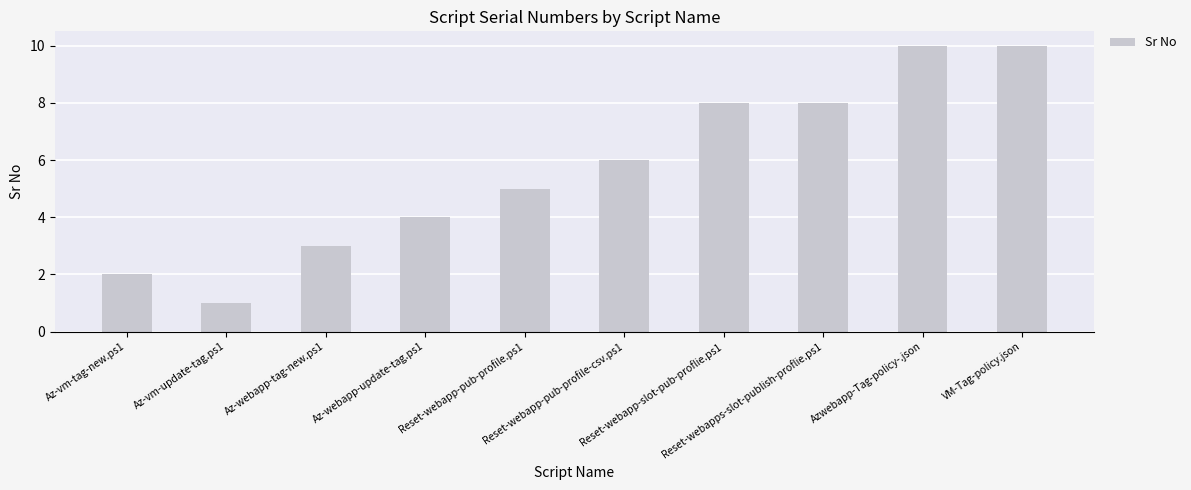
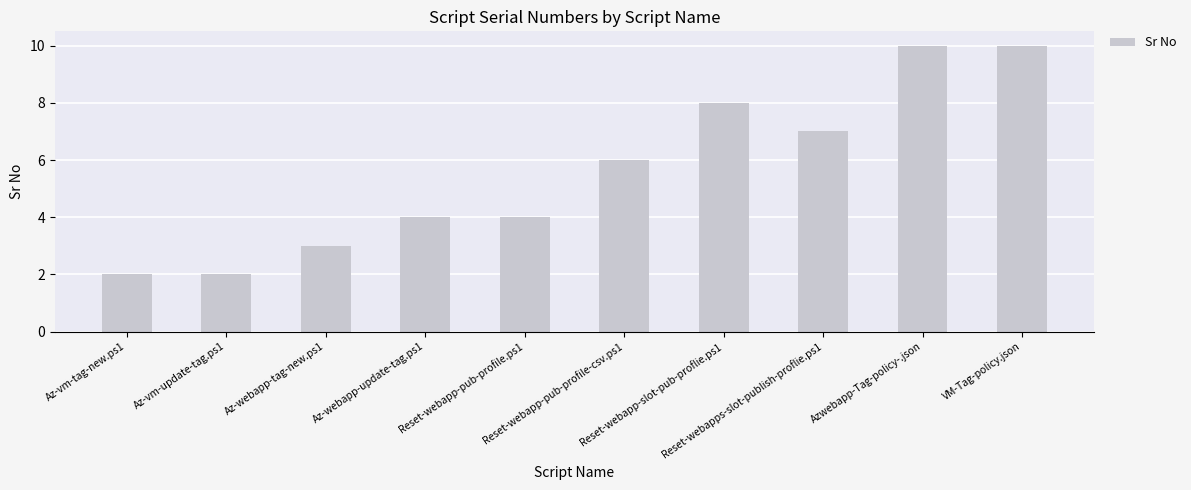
Az-vm-update-tag.ps1: 1 -> 2
Reset-webapp-pub-profile.ps1: 5 -> 4
Reset-webapps-slot-publish-proflie.ps1: 8 -> 7
